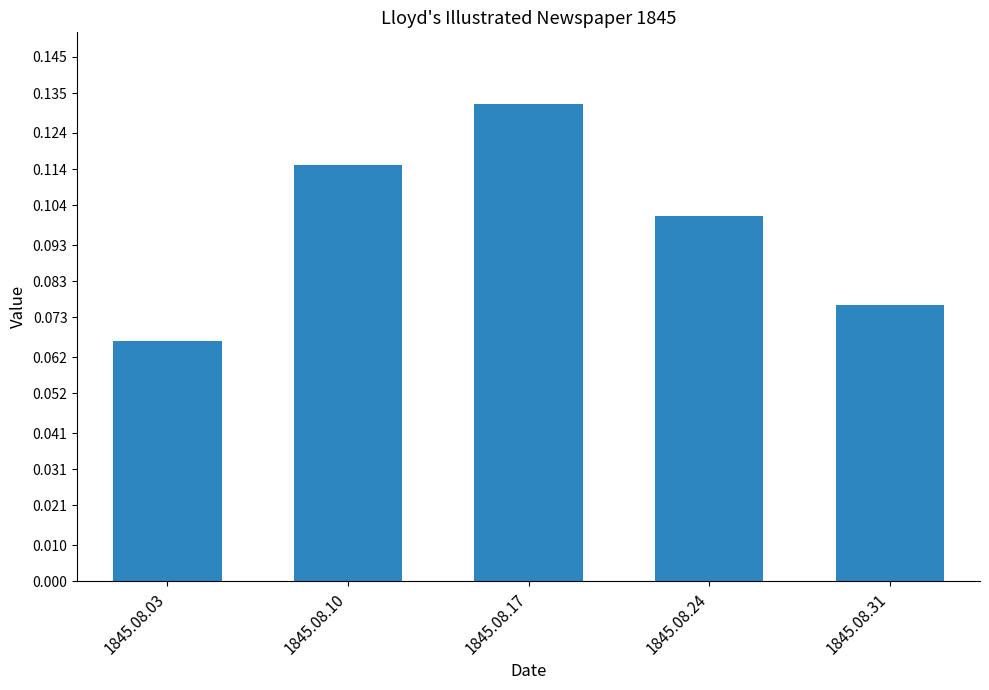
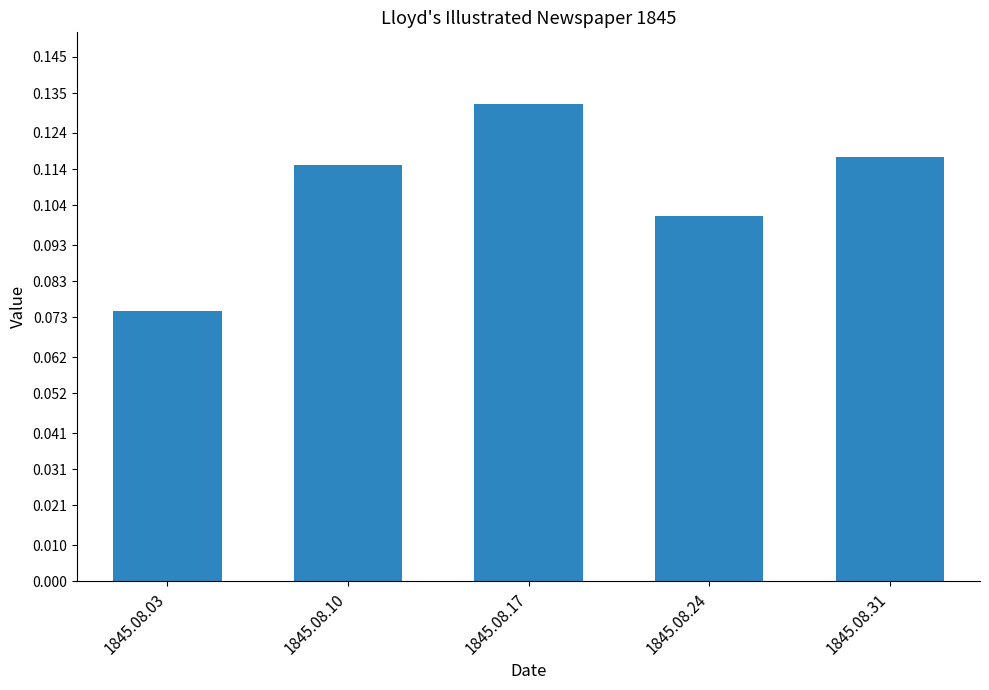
1845.08.03: 0.066 -> 0.075
1845.08.31: 0.077 -> 0.117
